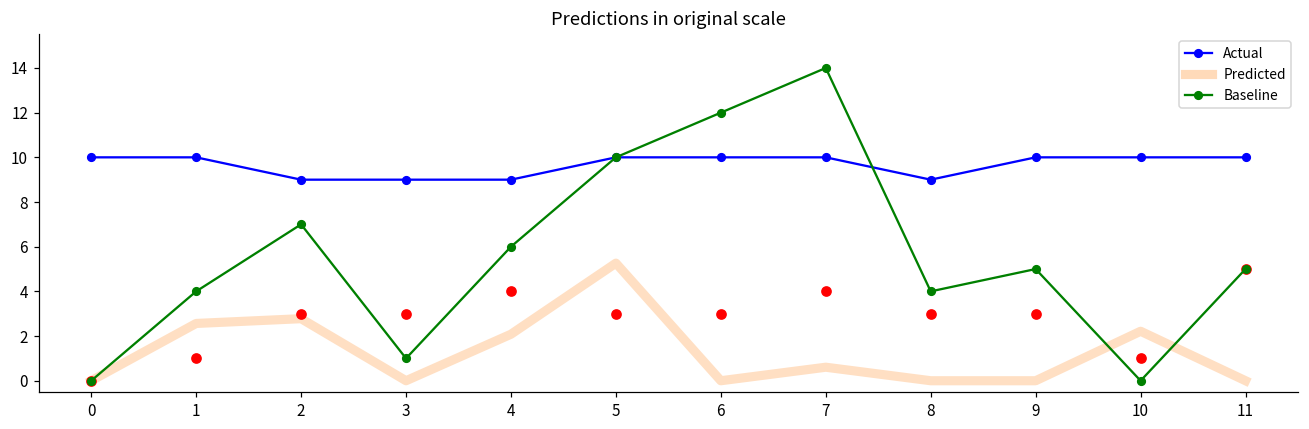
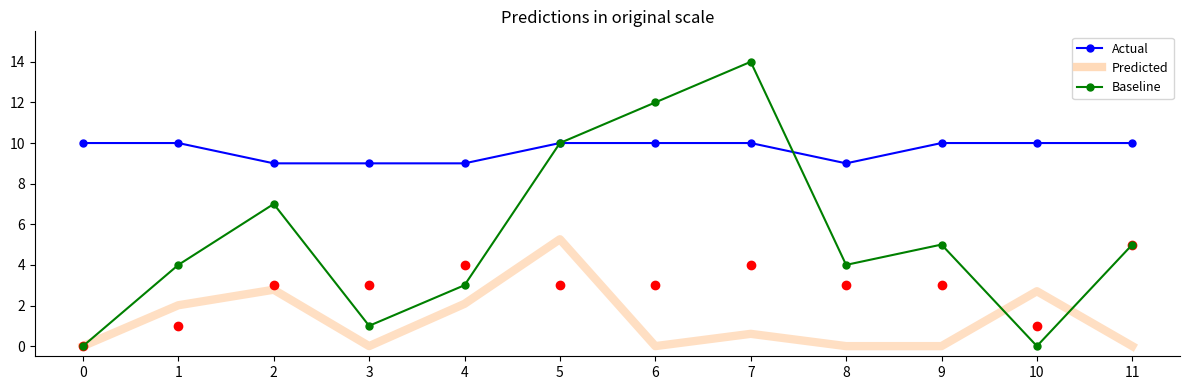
Predicted, 1: 2.6 -> 2.0
Baseline, 4: 6 -> 3
Predicted, 10: 2.2 -> 2.7
